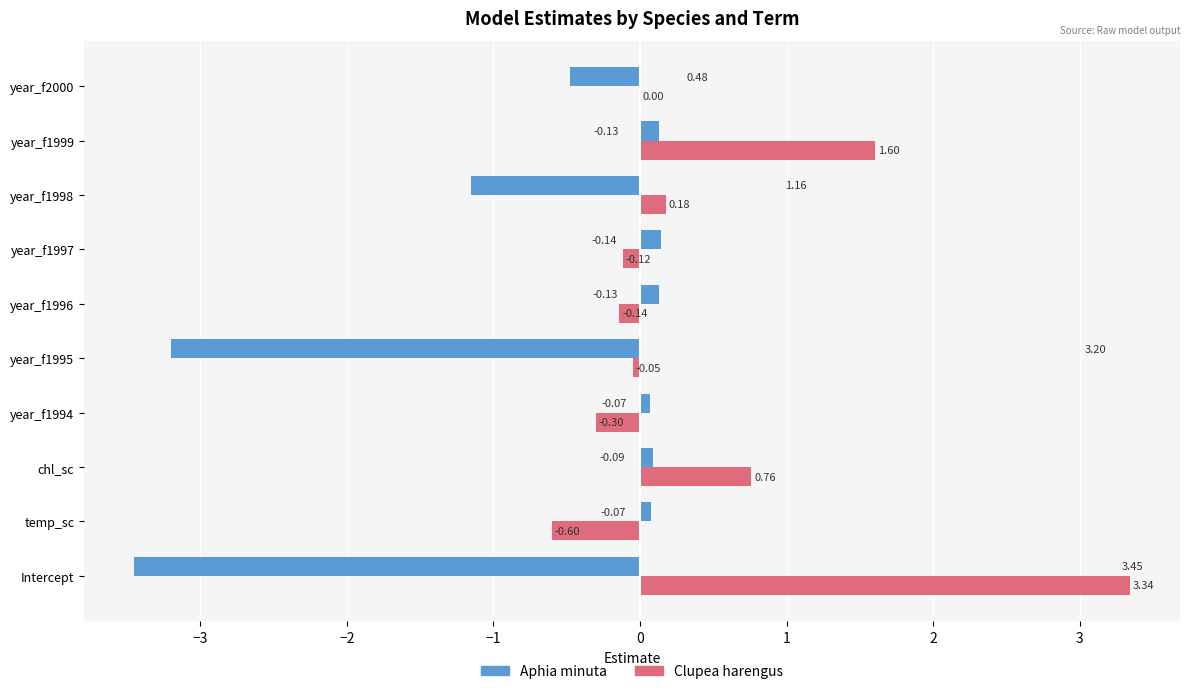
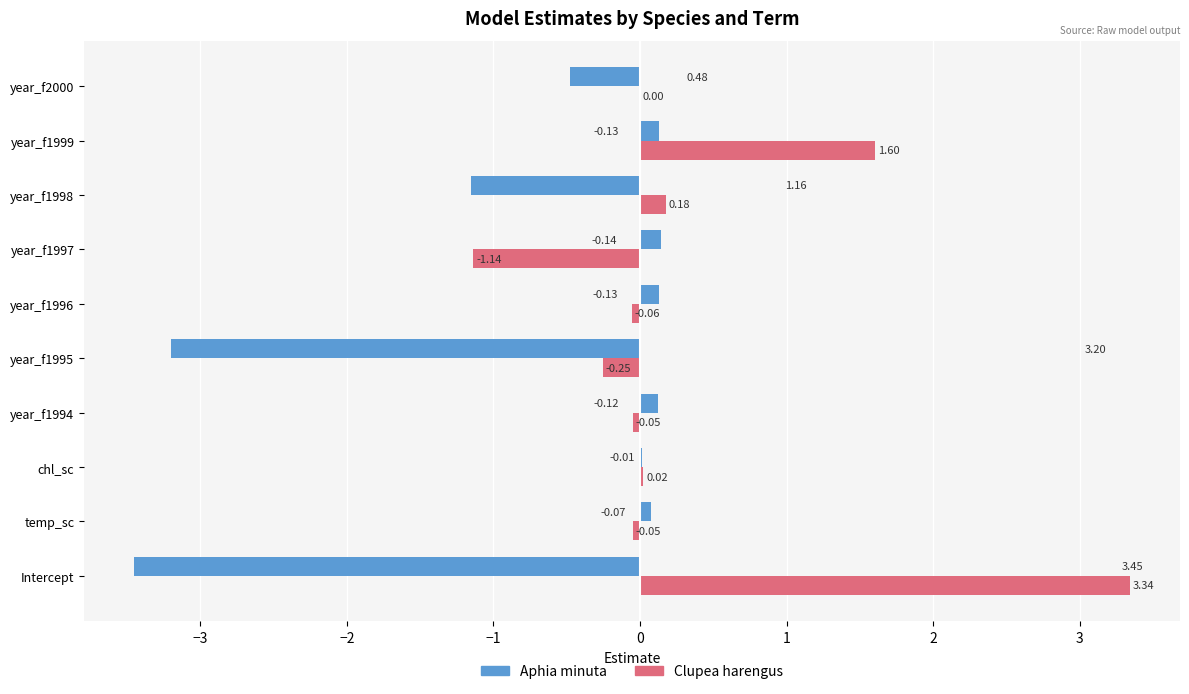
Clupea harengus, year_f1997: -0.12 -> -1.14
Clupea harengus, year_f1996: -0.14 -> -0.06
Clupea harengus, year_f1995: -0.05 -> -0.25
Aphia minuta, year_f1994: -0.07 -> -0.12
Clupea harengus, year_f1994: -0.30 -> -0.05
Aphia minuta, chl_sc: -0.09 -> -0.01
Clupea harengus, chl_sc: 0.76 -> 0.02
Clupea harengus, temp_sc: -0.60 -> -0.05
